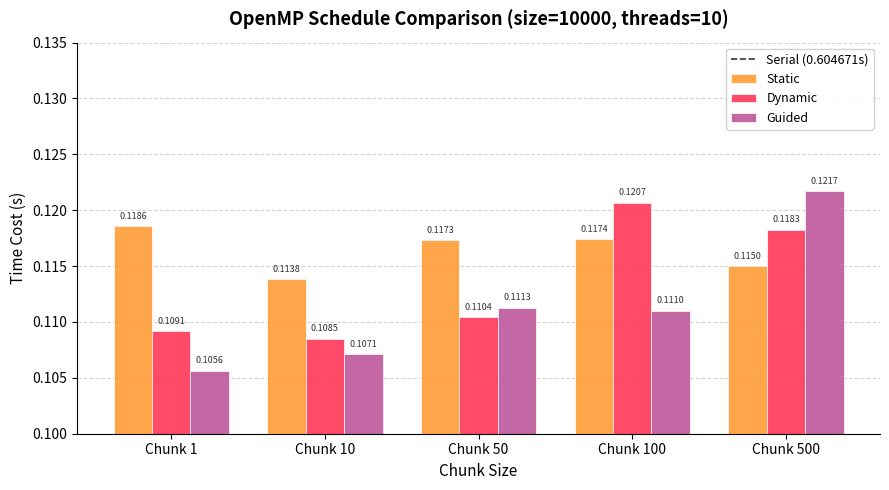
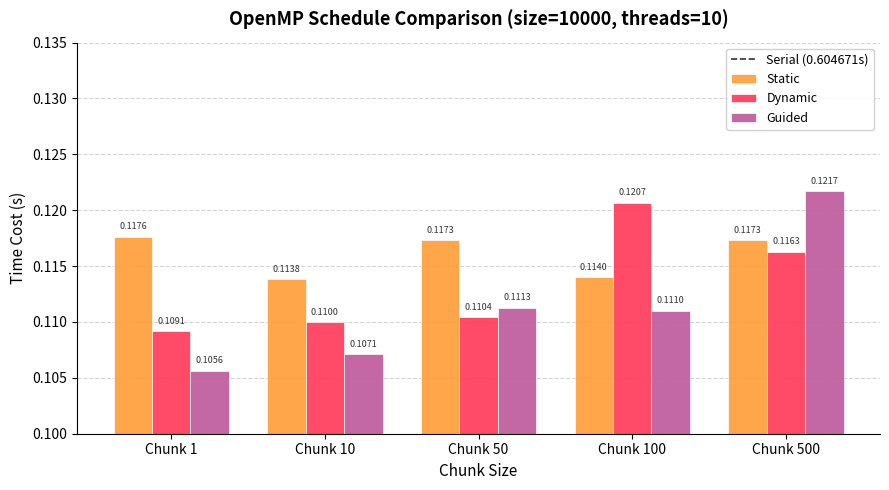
Static, Chunk 1: 0.1186 -> 0.1176
Dynamic, Chunk 10: 0.1085 -> 0.1100
Static, Chunk 100: 0.1174 -> 0.1140
Static, Chunk 500: 0.1150 -> 0.1173
Dynamic, Chunk 500: 0.1183 -> 0.1163
